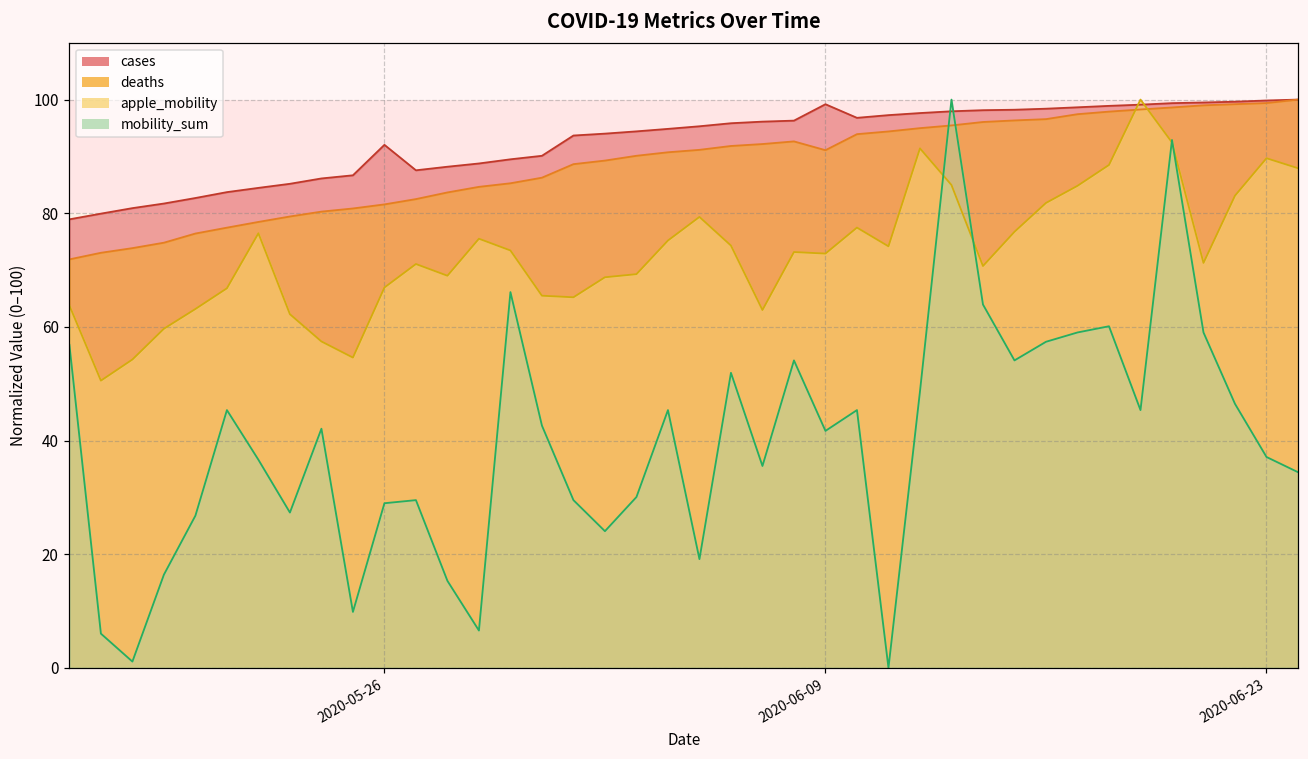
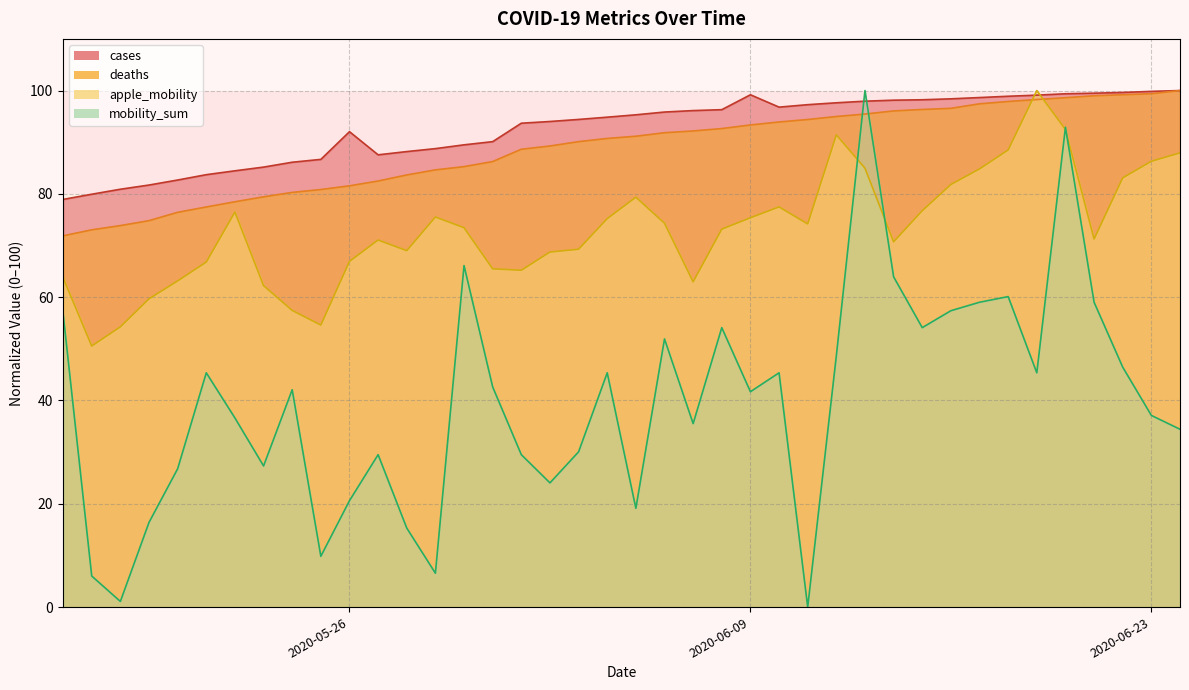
mobility_sum, 2020-05-26: 29 -> 21
deaths, 2020-06-09: 91 -> 93
apple_mobility, 2020-06-09: 73 -> 75
apple_mobility, 2020-06-23: 90 -> 86
